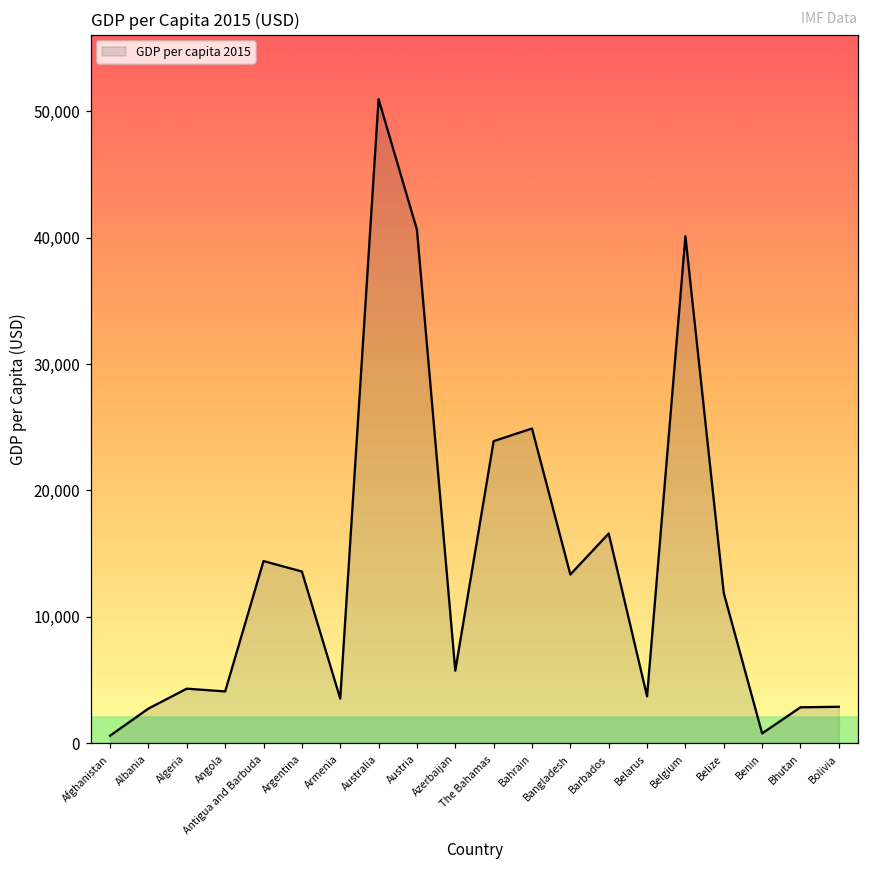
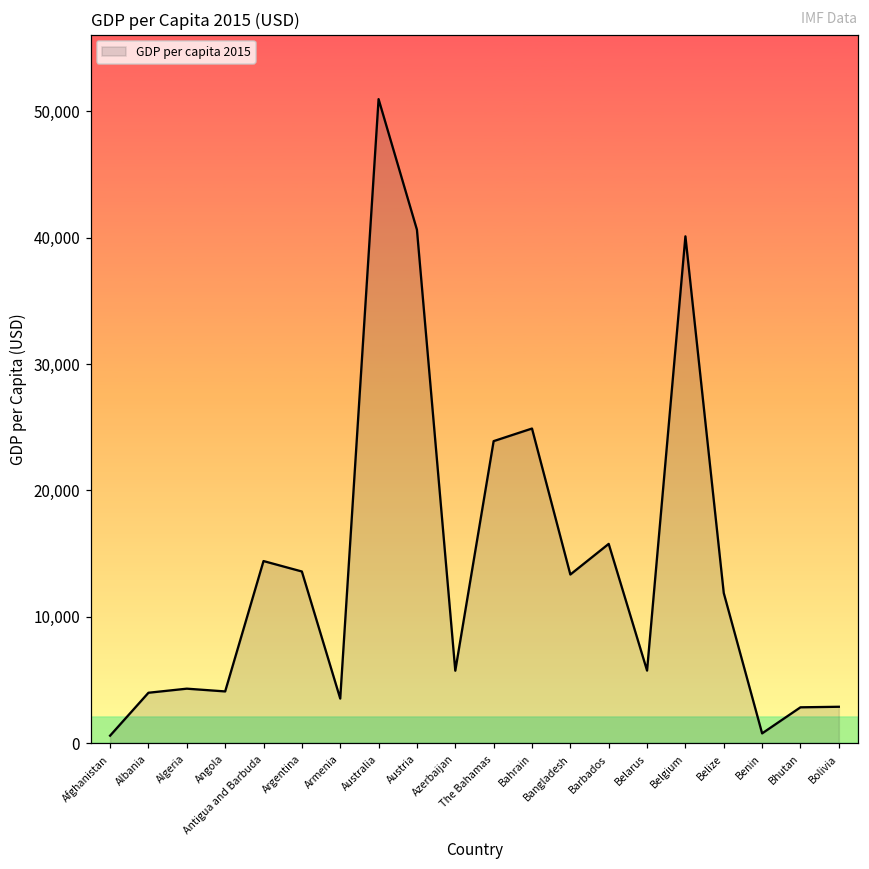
Albania: 2,700 -> 4,000
Barbados: 16,600 -> 15,800
Belarus: 3,700 -> 5,700
